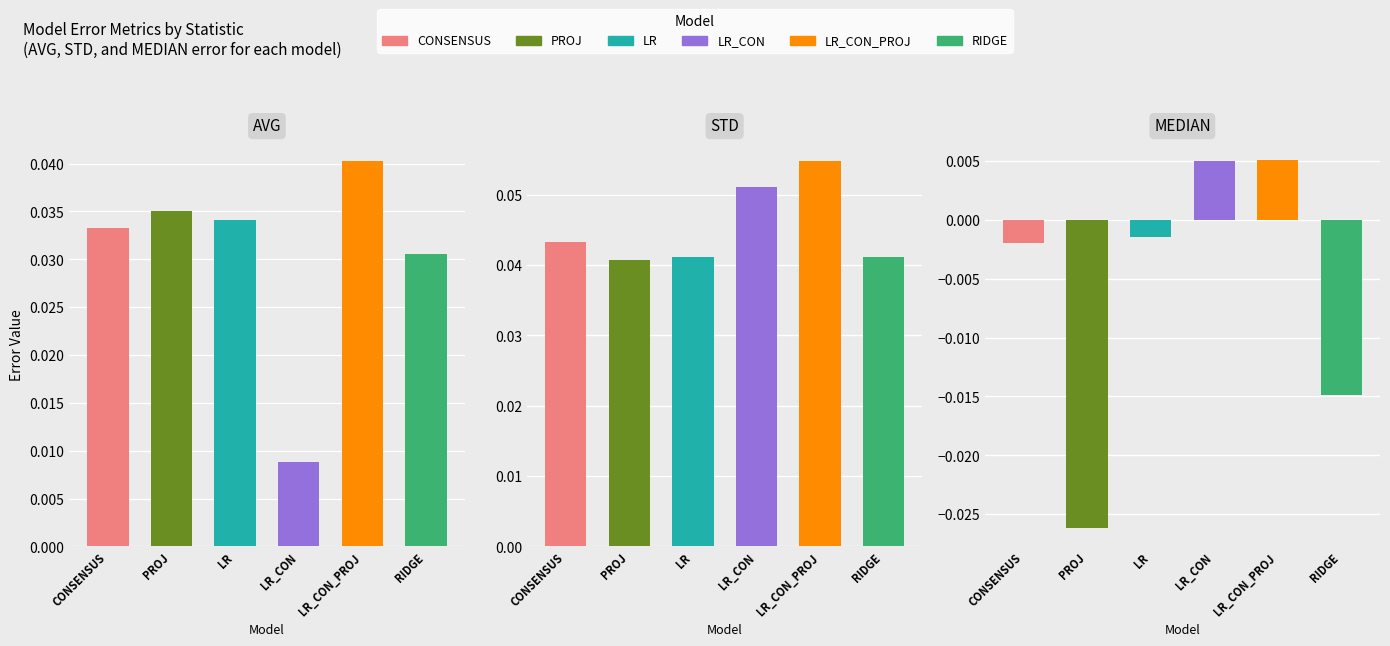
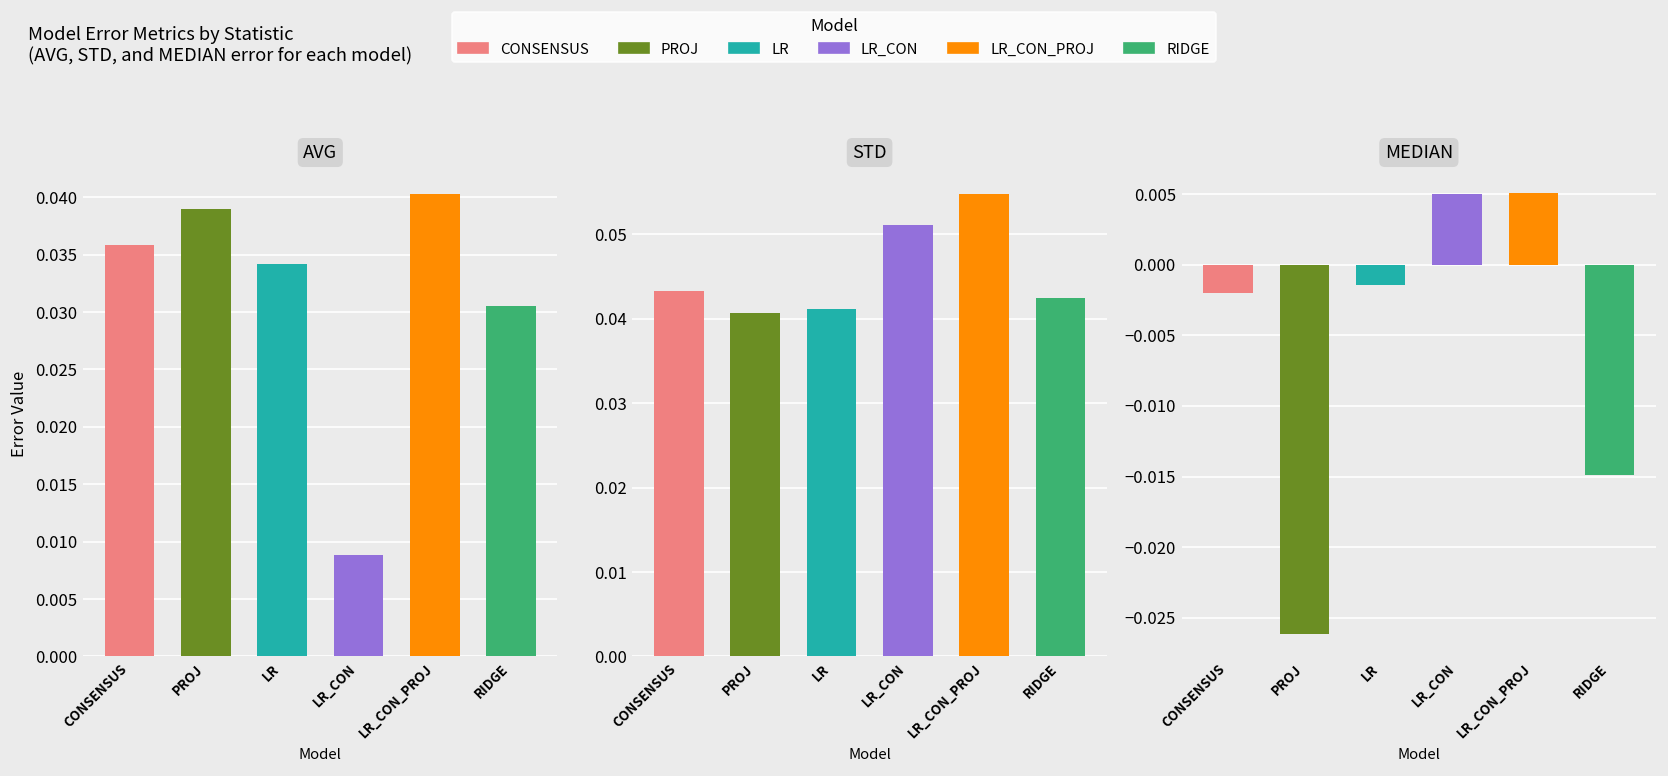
AVG, CONSENSUS: 0.033 -> 0.036
AVG, PROJ: 0.035 -> 0.039
STD, RIDGE: 0.041 -> 0.042
